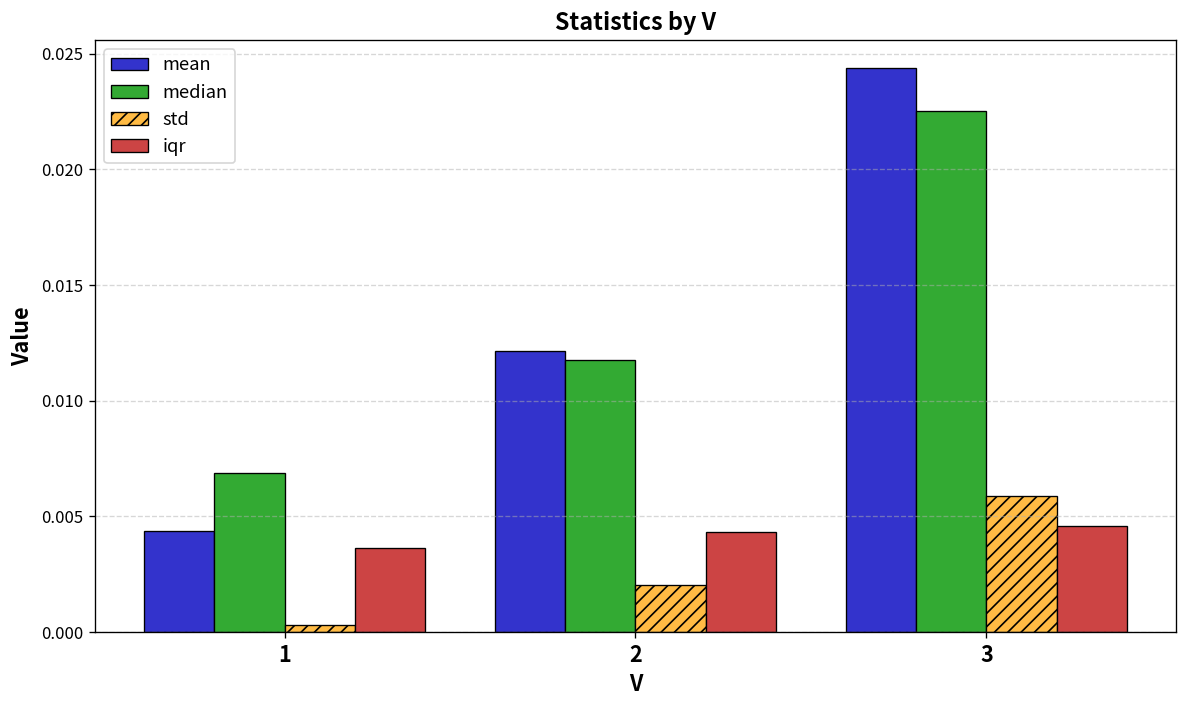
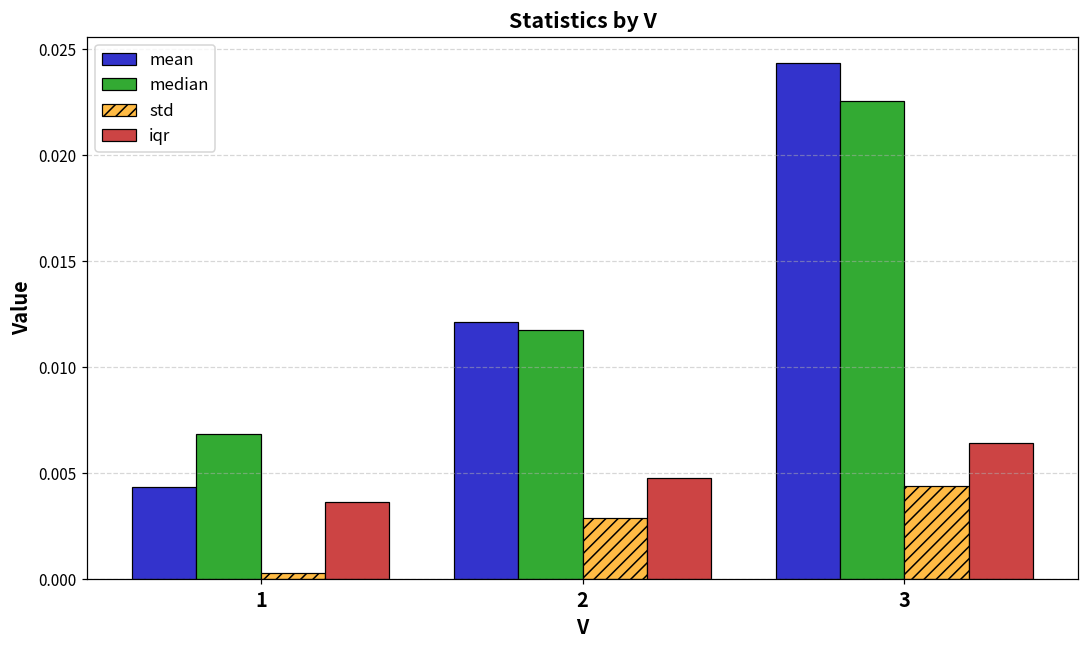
std, 2: 0.0020 -> 0.0029
iqr, 2: 0.0043 -> 0.0048
std, 3: 0.0059 -> 0.0044
iqr, 3: 0.0046 -> 0.0064
